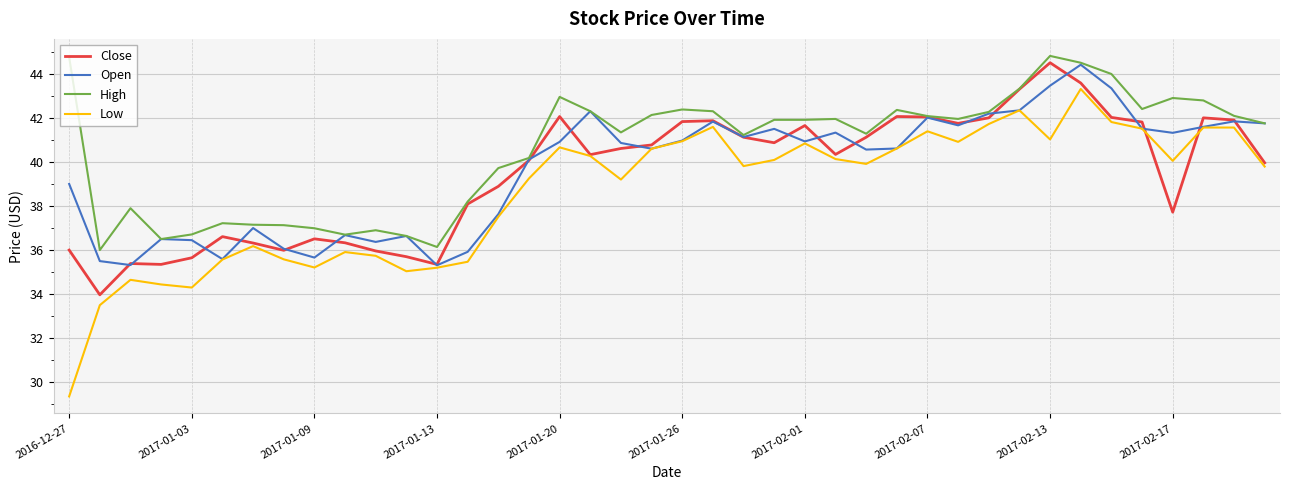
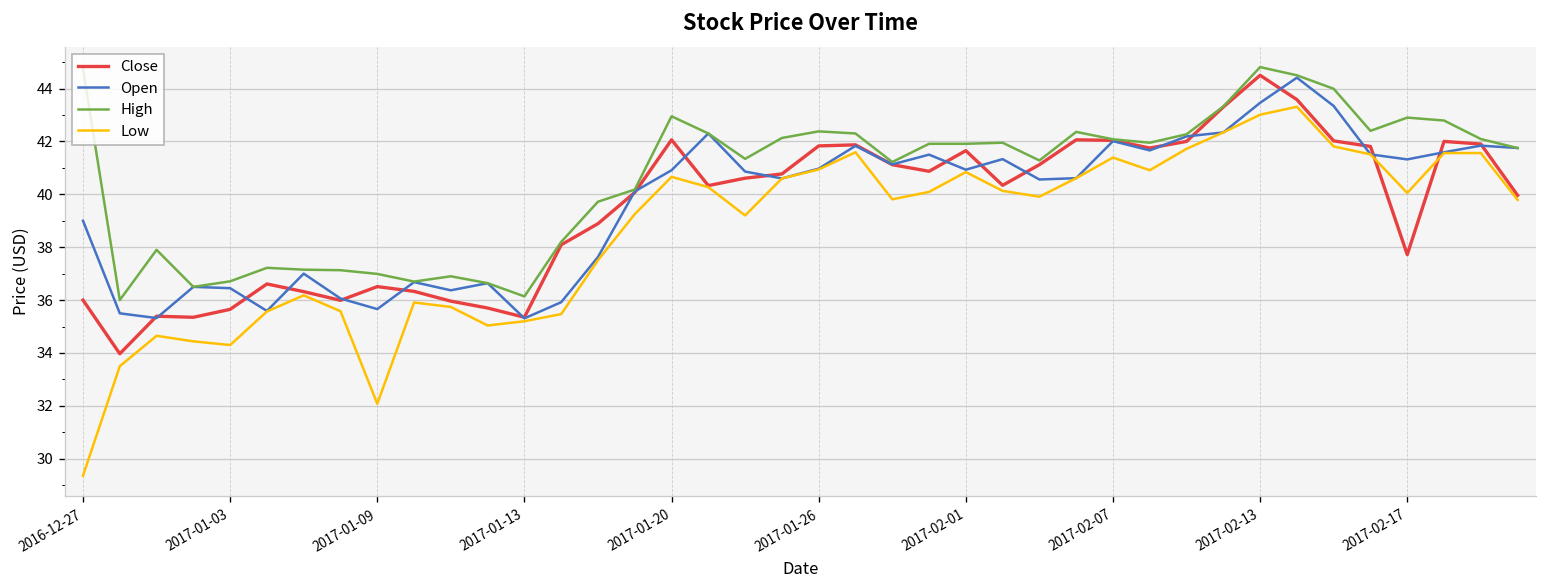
Low, 2017-01-09: 35.2 -> 32.1
Low, 2017-02-13: 41.0 -> 43.0
